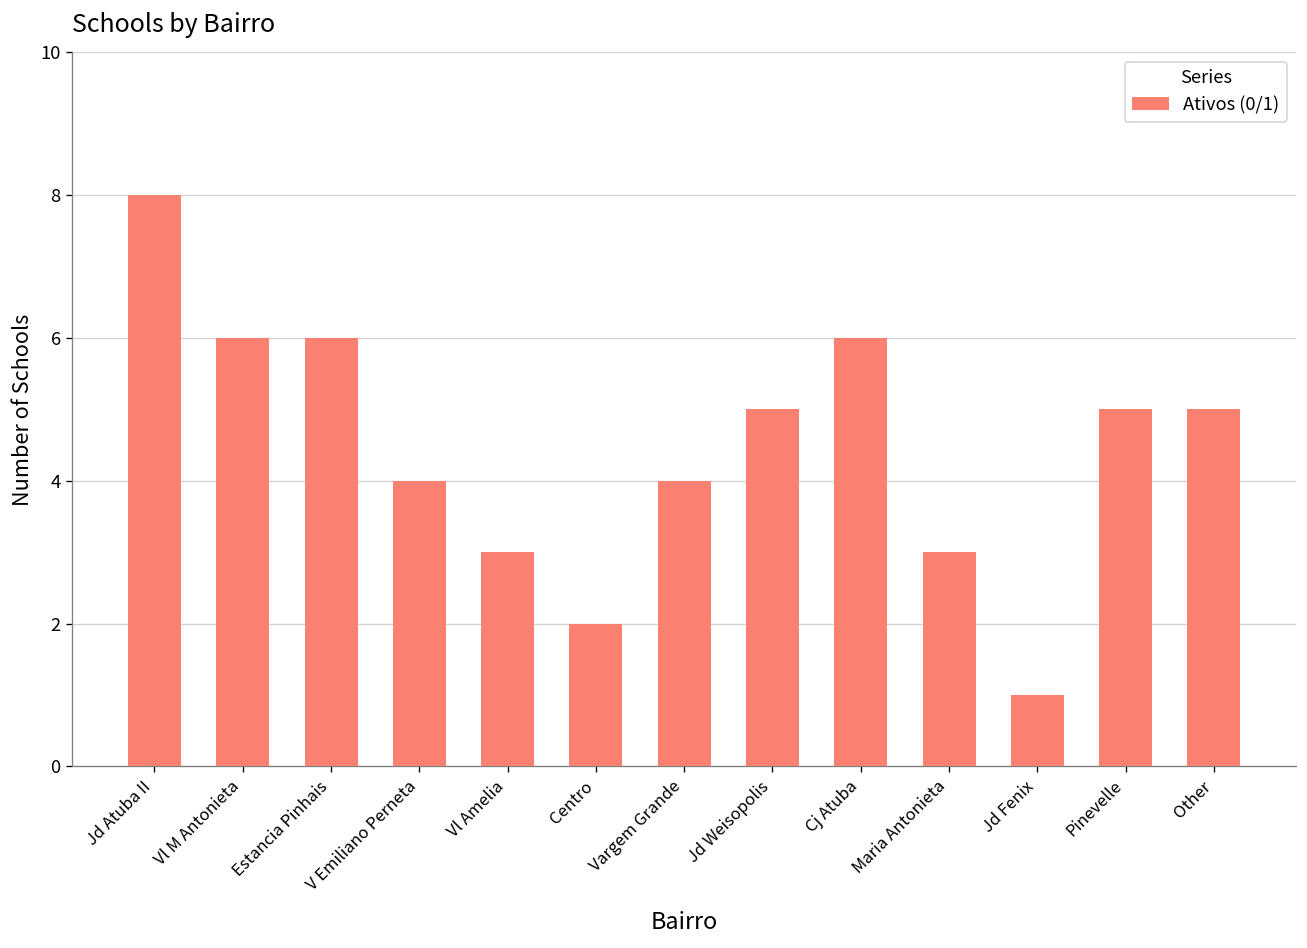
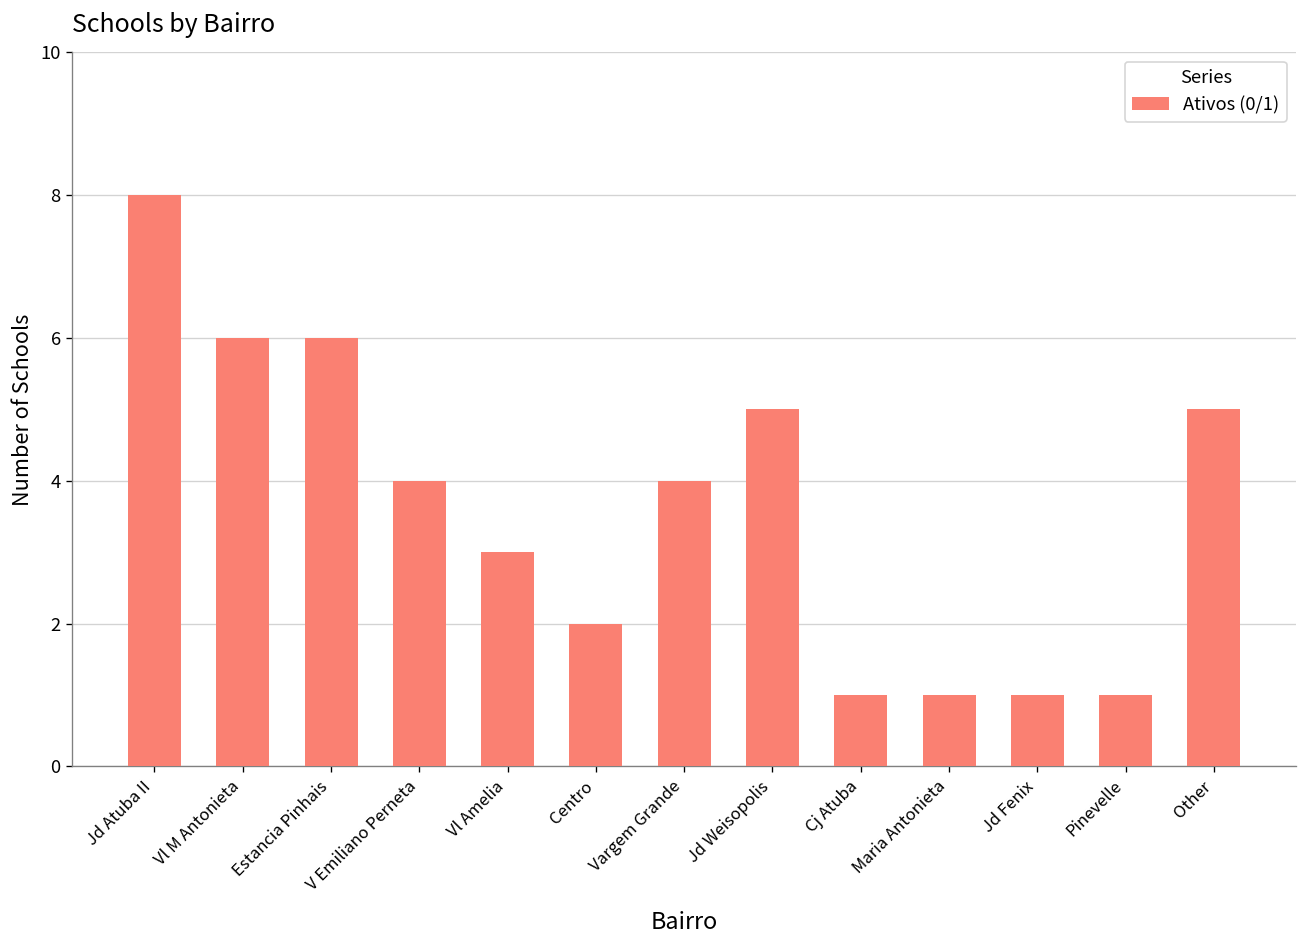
Cj Atuba: 6 -> 1
Maria Antonieta: 3 -> 1
Pinevelle: 5 -> 1
